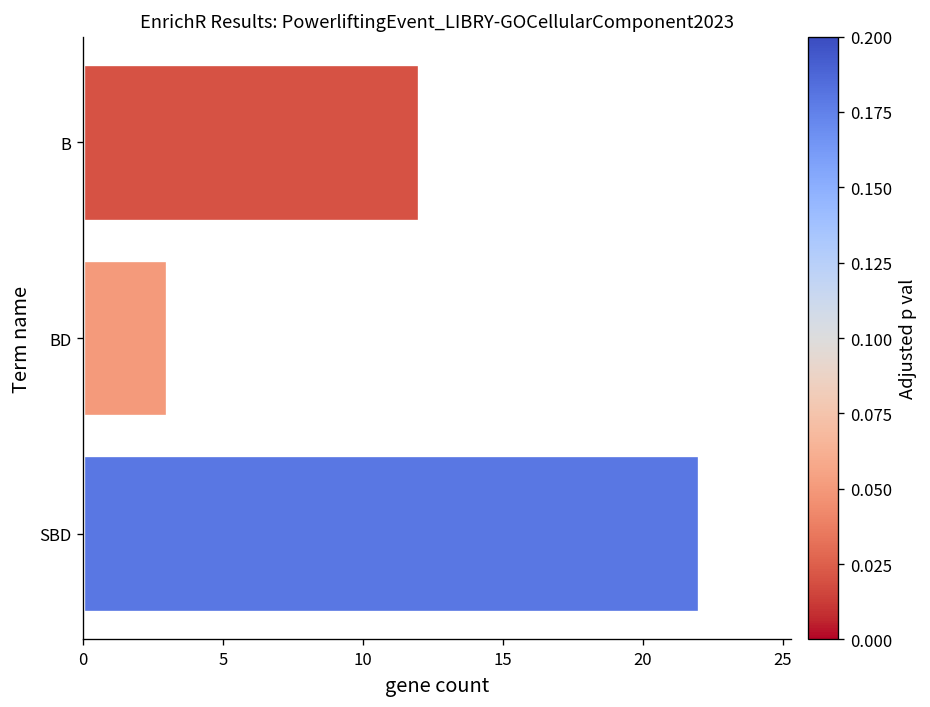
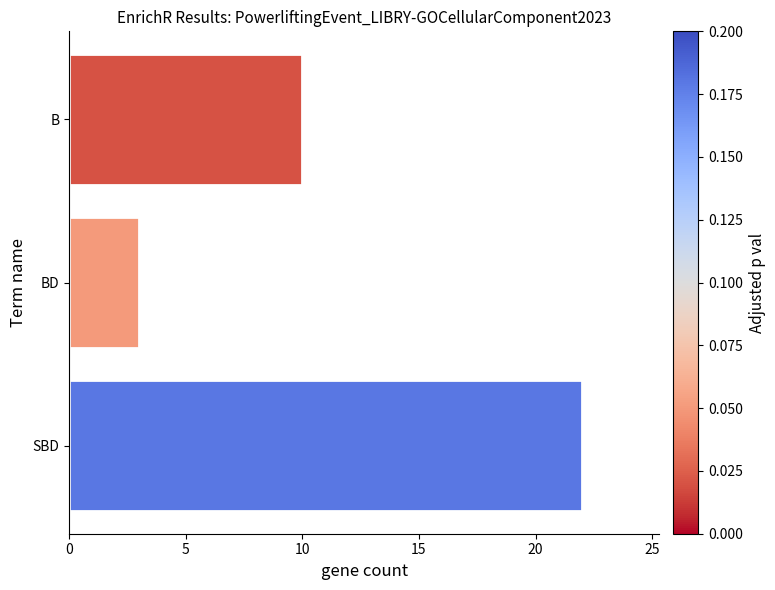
B: 12 -> 10
